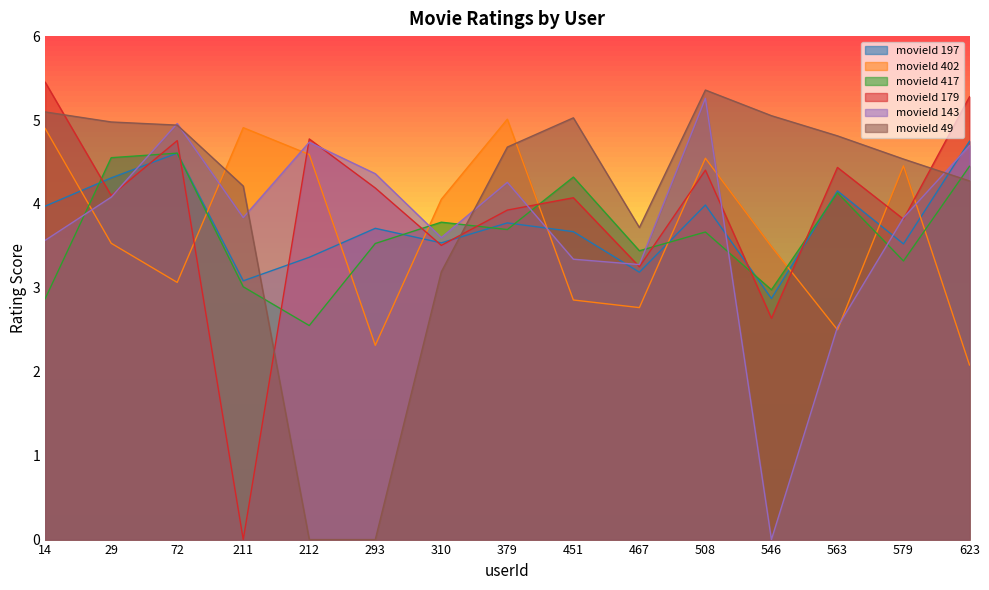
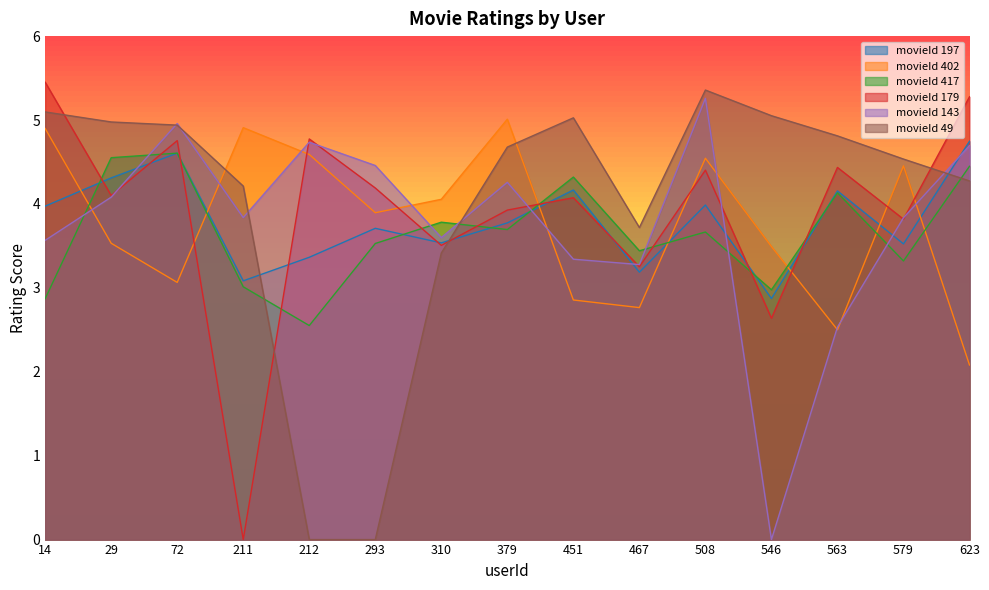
movieId 402, 293: 2.3 -> 3.9
movieId 143, 293: 4.4 -> 4.5
movieId 49, 310: 3.2 -> 3.4
movieId 197, 451: 3.7 -> 4.2
